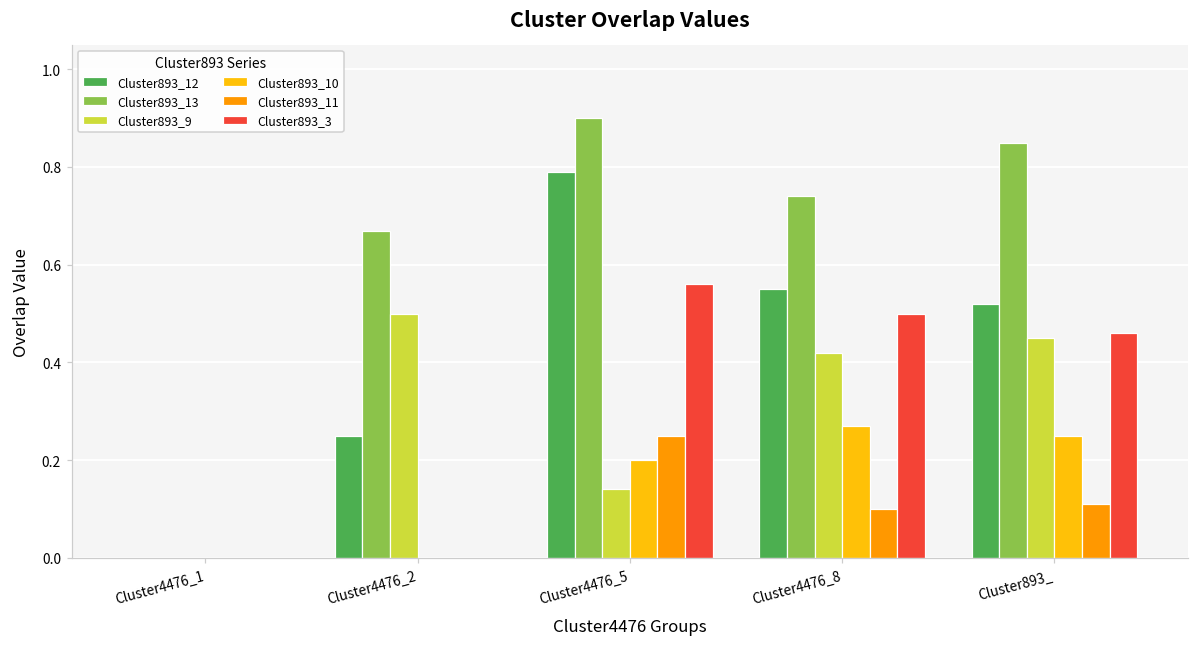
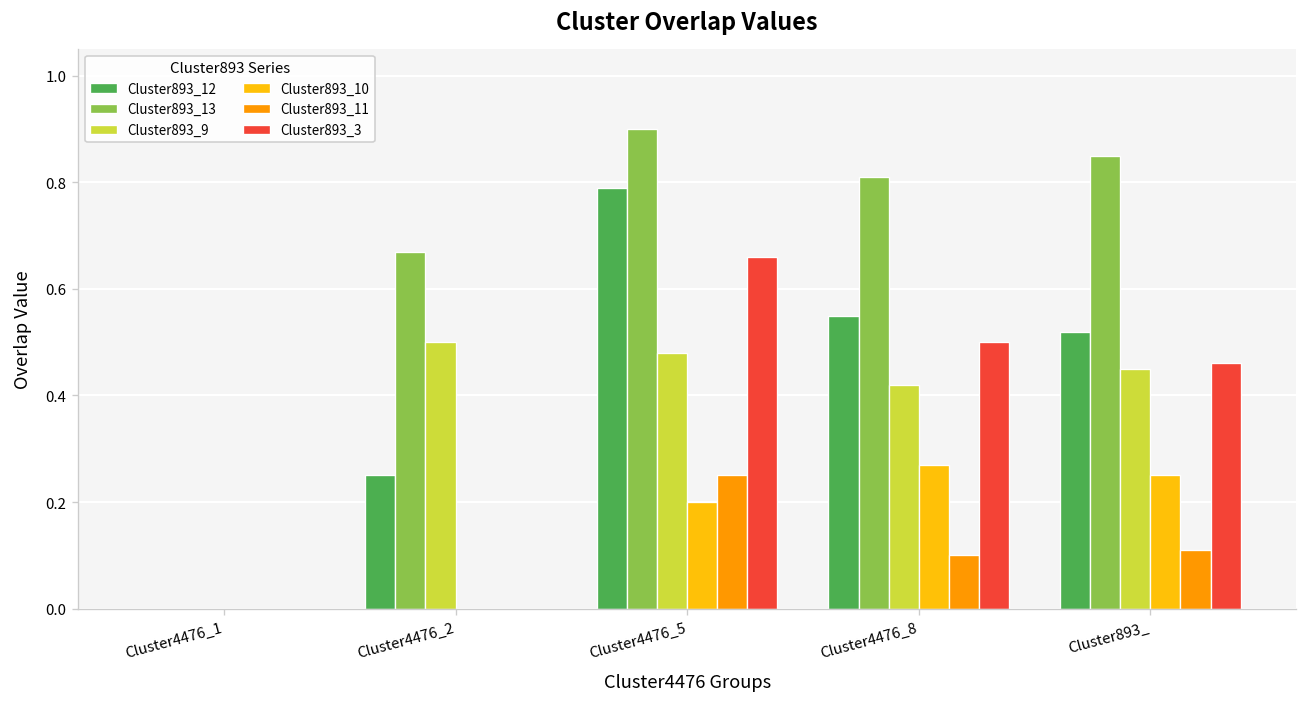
Cluster893_9, Cluster4476_5: 0.14 -> 0.48
Cluster893_3, Cluster4476_5: 0.56 -> 0.66
Cluster893_13, Cluster4476_8: 0.74 -> 0.81
